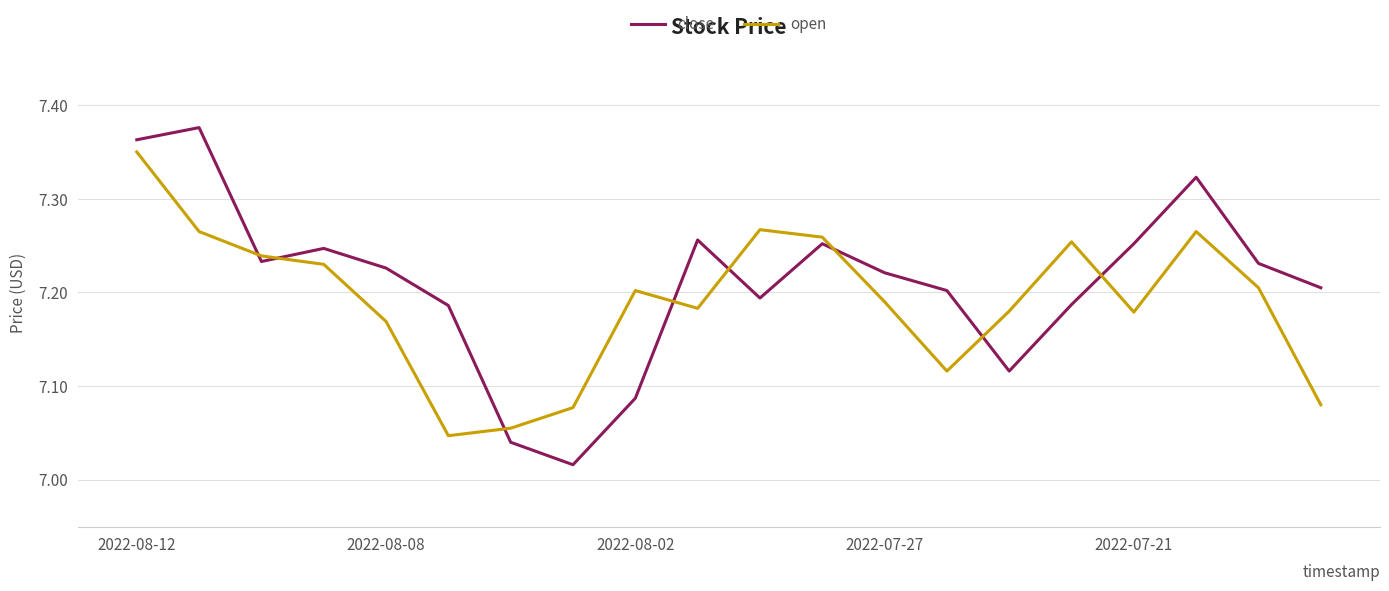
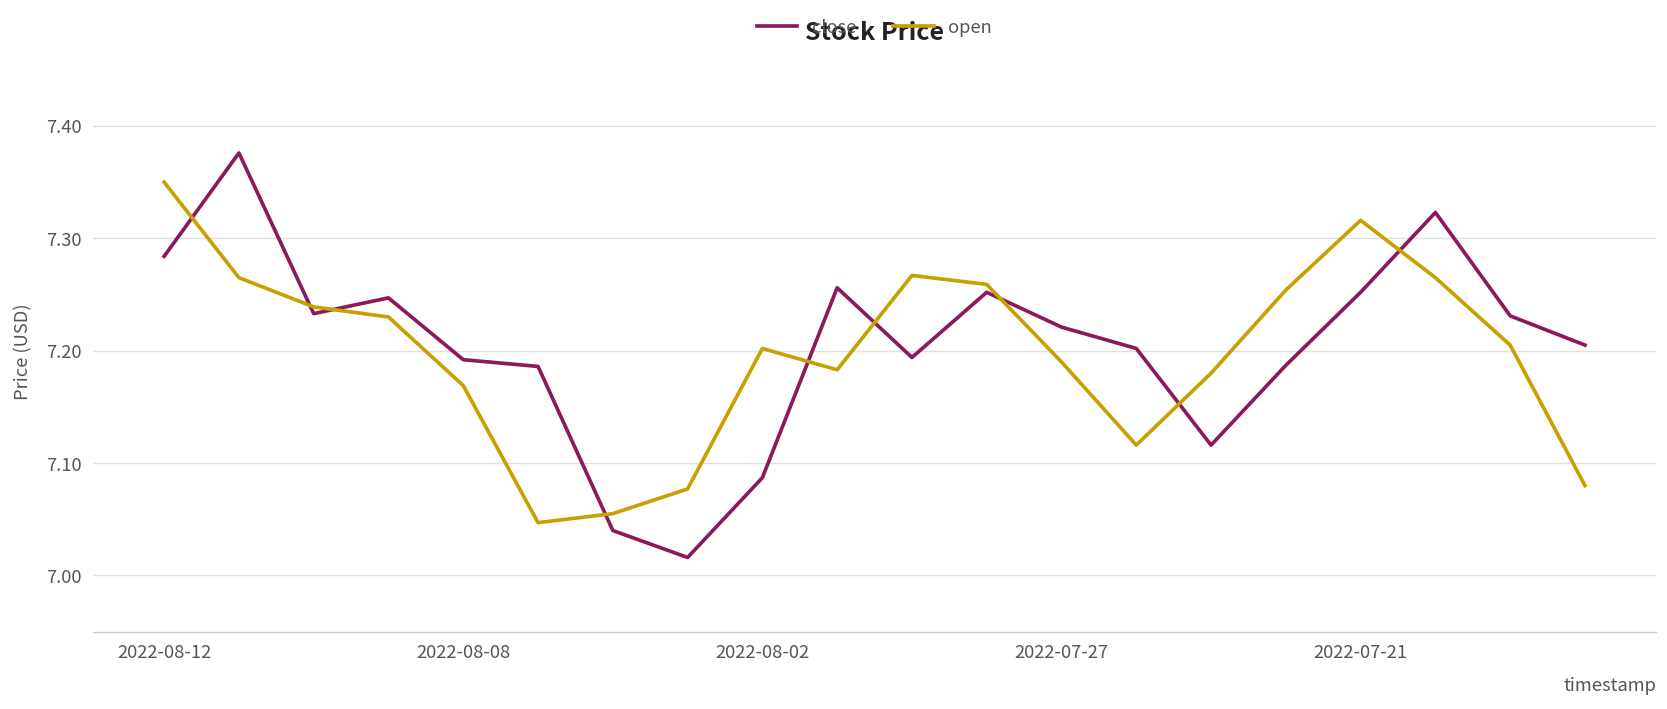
close, 2022-08-12: 7.36 -> 7.28
close, 2022-08-08: 7.23 -> 7.19
open, 2022-07-21: 7.18 -> 7.32
